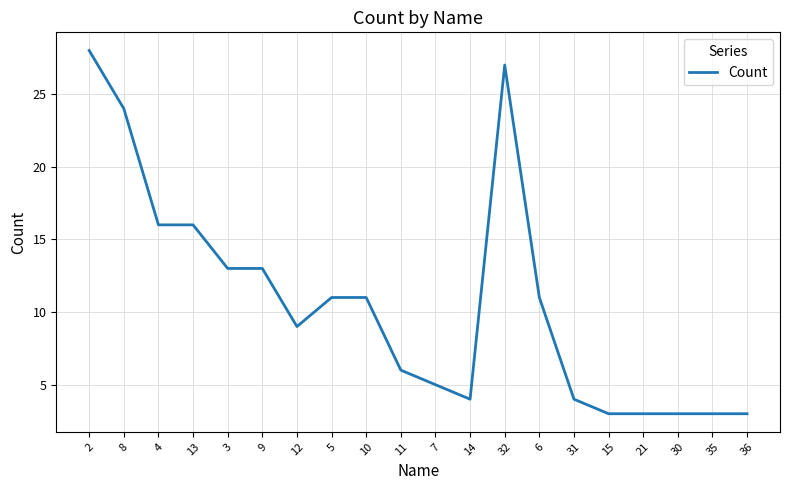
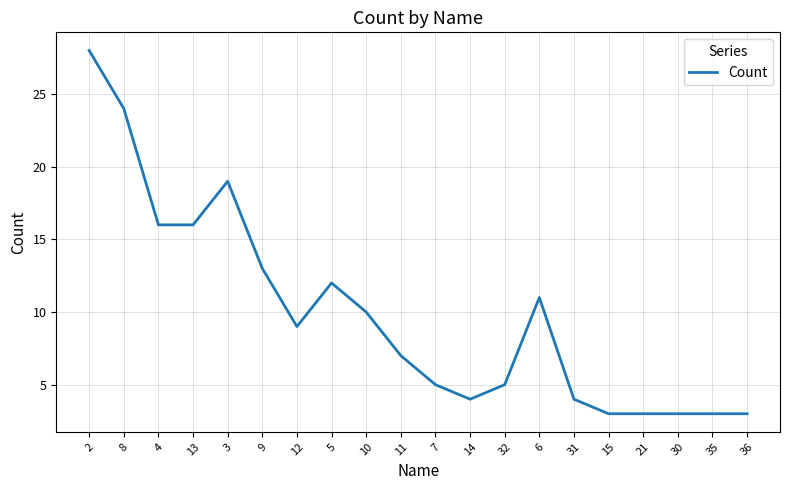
3: 13 -> 19
5: 11 -> 12
10: 11 -> 10
11: 6 -> 7
32: 27 -> 5
